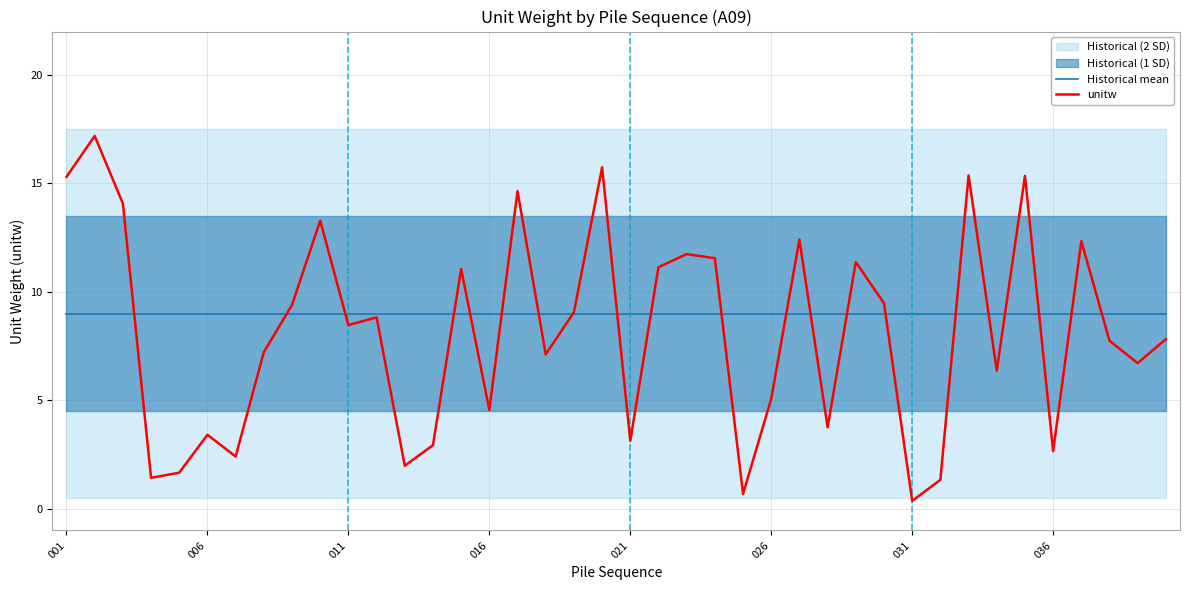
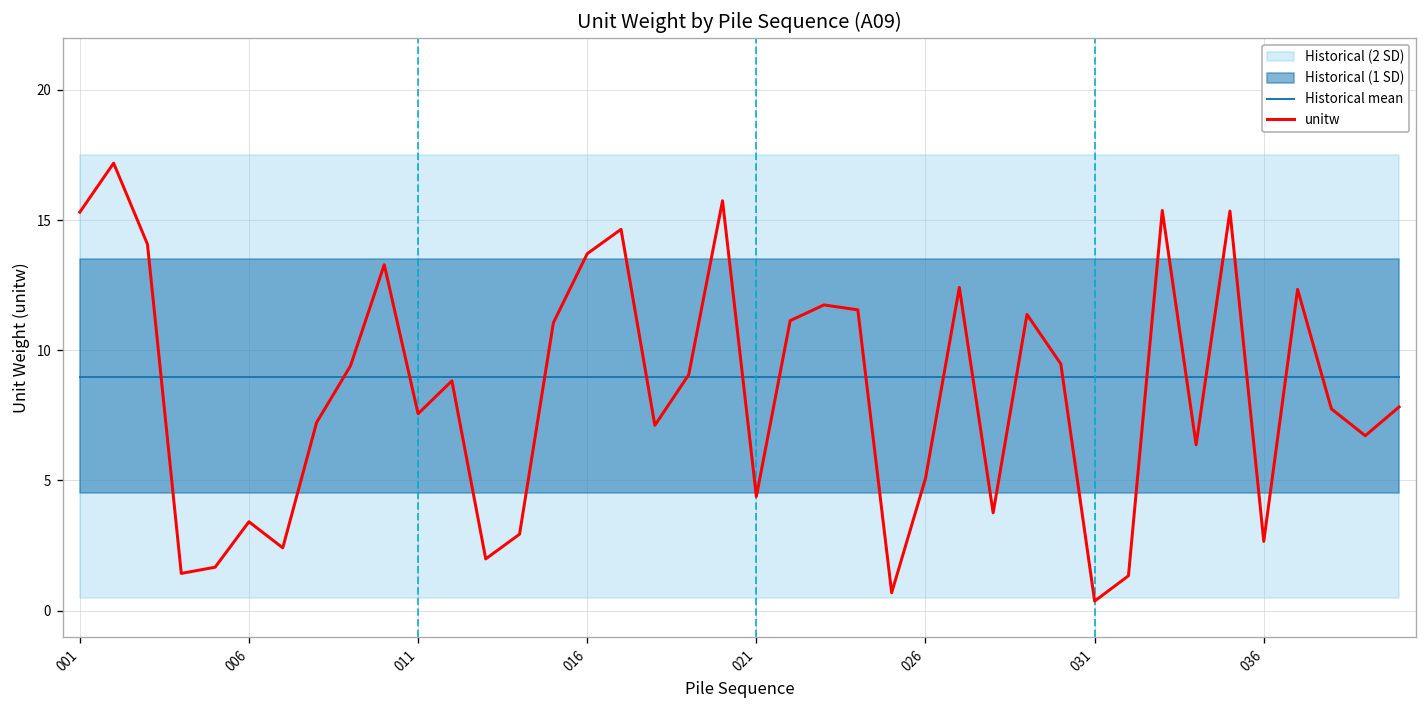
unitw, 011: 8.5 -> 7.6
unitw, 016: 4.6 -> 13.7
unitw, 021: 3.1 -> 4.4
